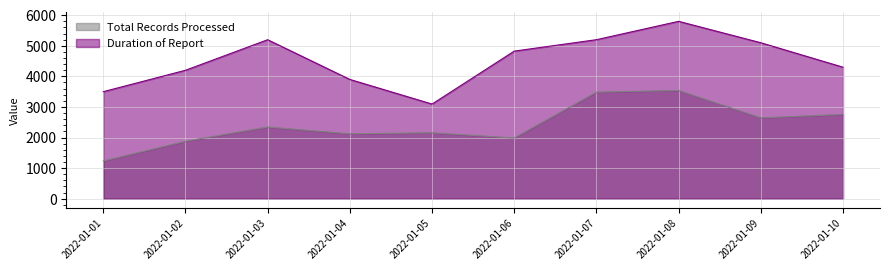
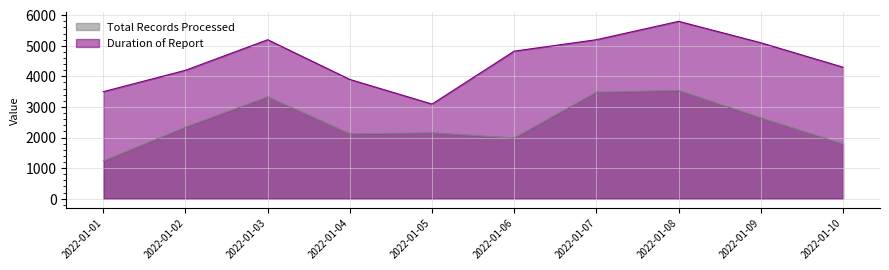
Total Records Processed, 2022-01-02: 1900 -> 2300
Total Records Processed, 2022-01-03: 2300 -> 3300
Total Records Processed, 2022-01-10: 2800 -> 1800
